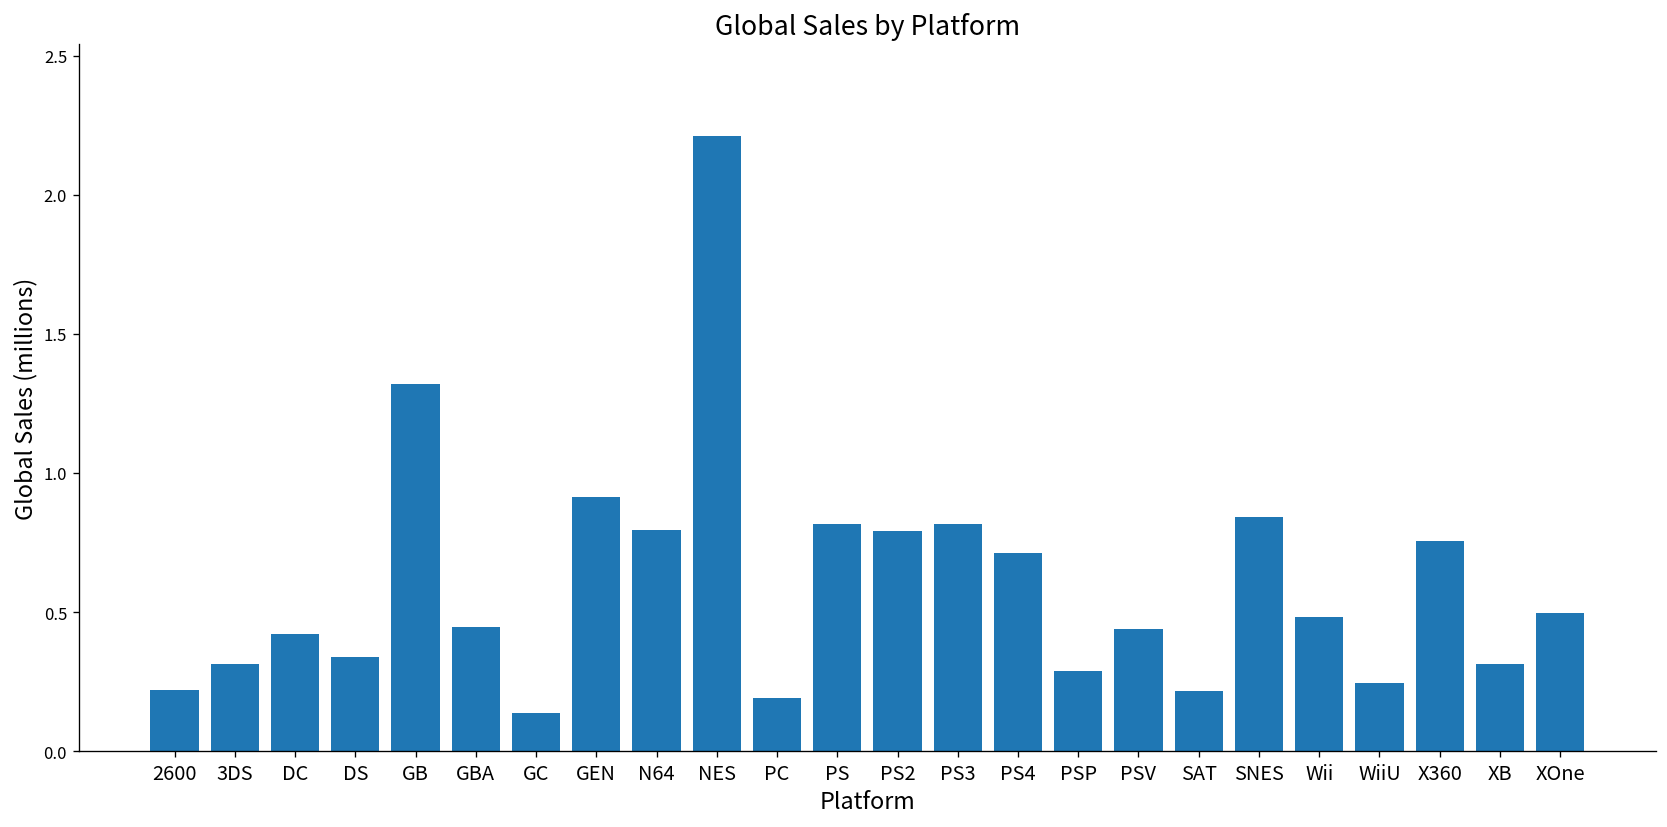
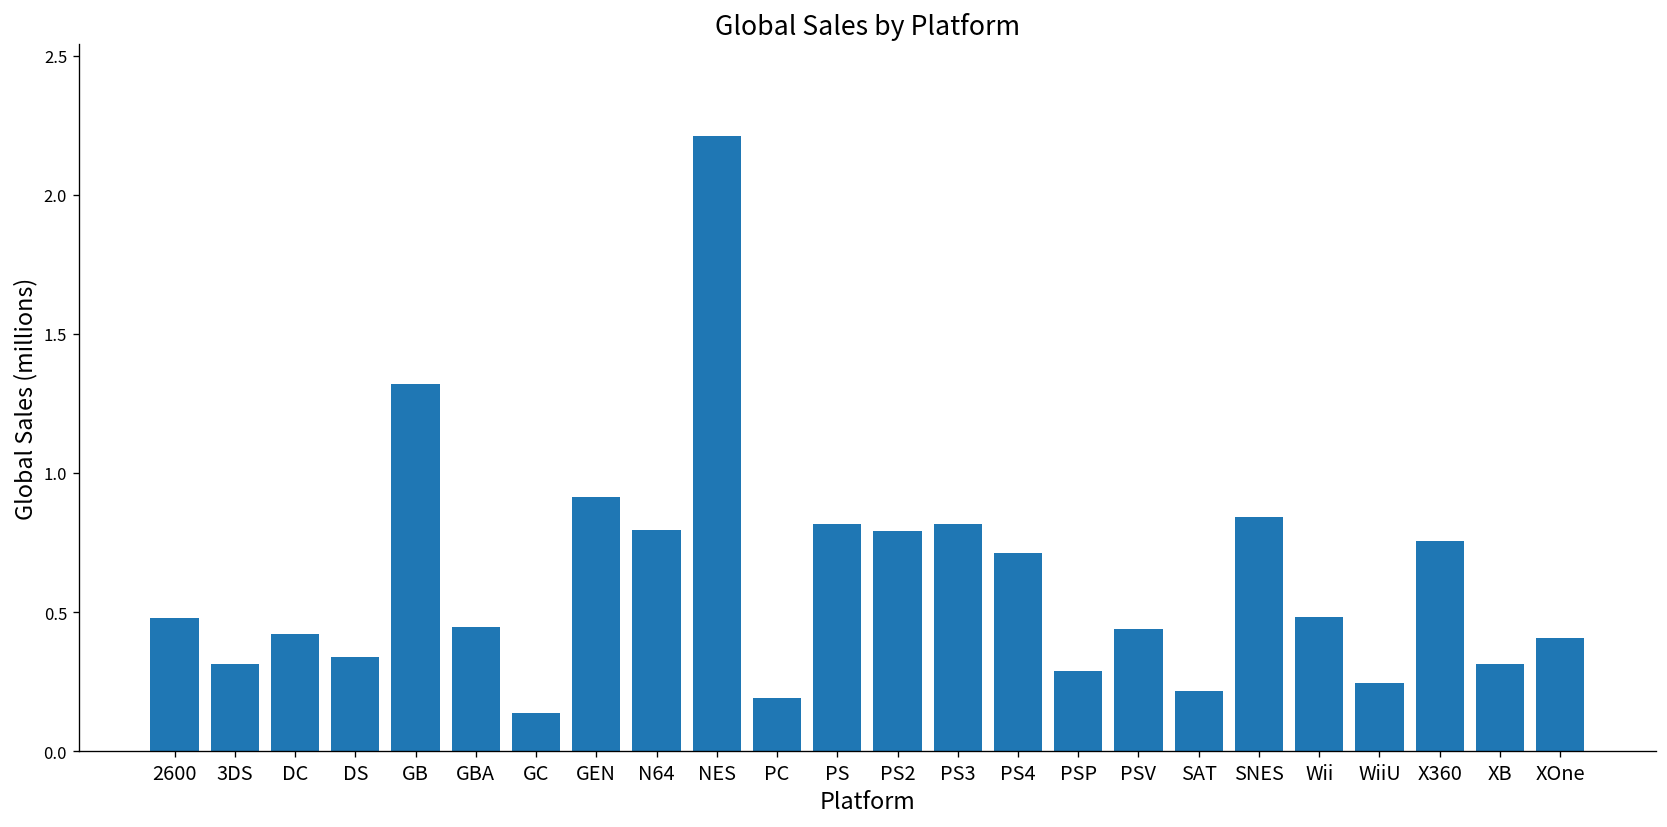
2600: 0.22 -> 0.48
XOne: 0.50 -> 0.41
